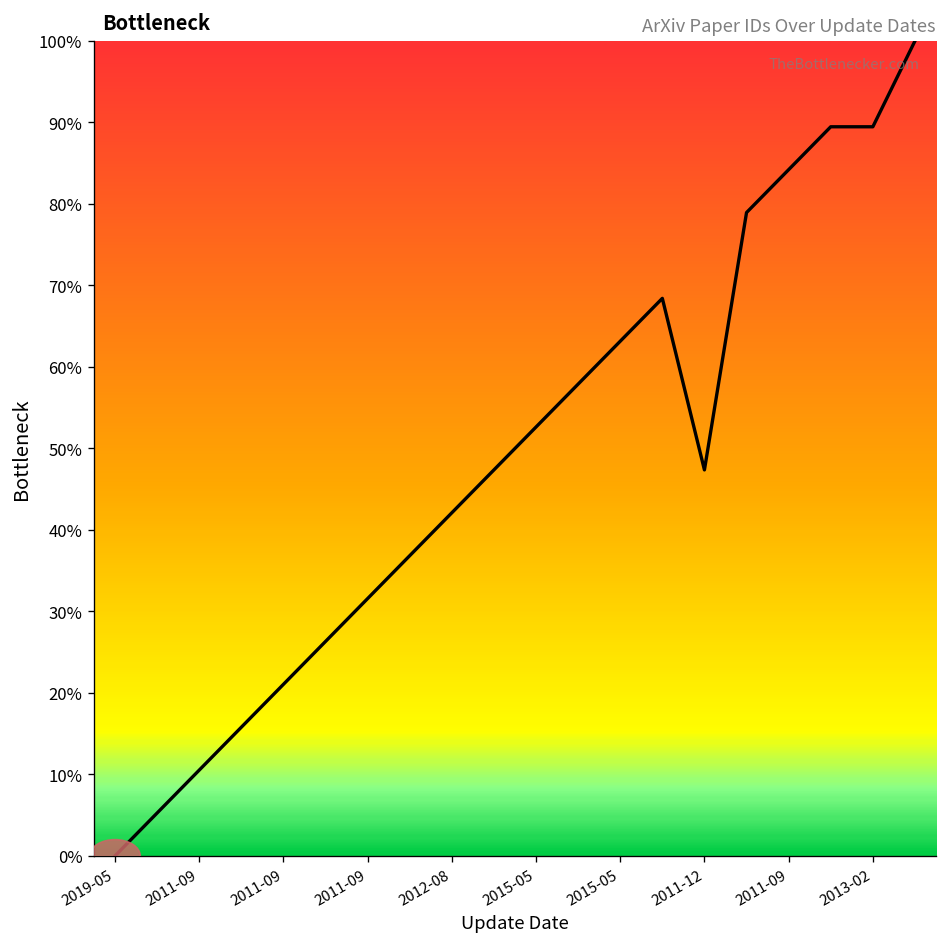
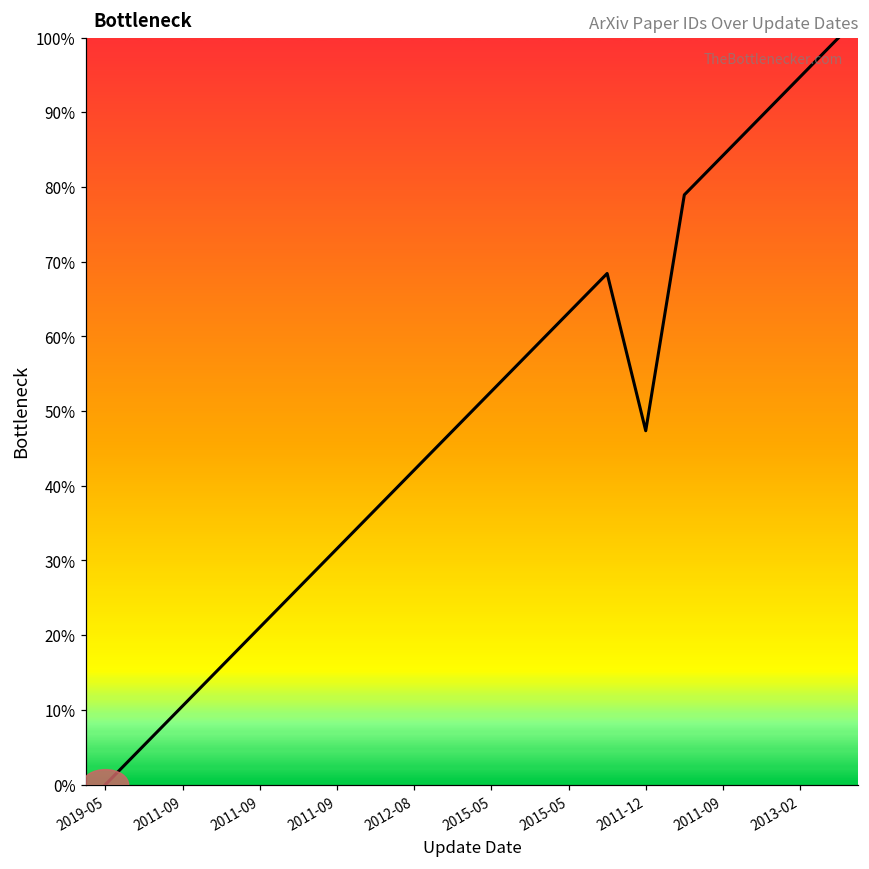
2013-02: 89% -> 95%
